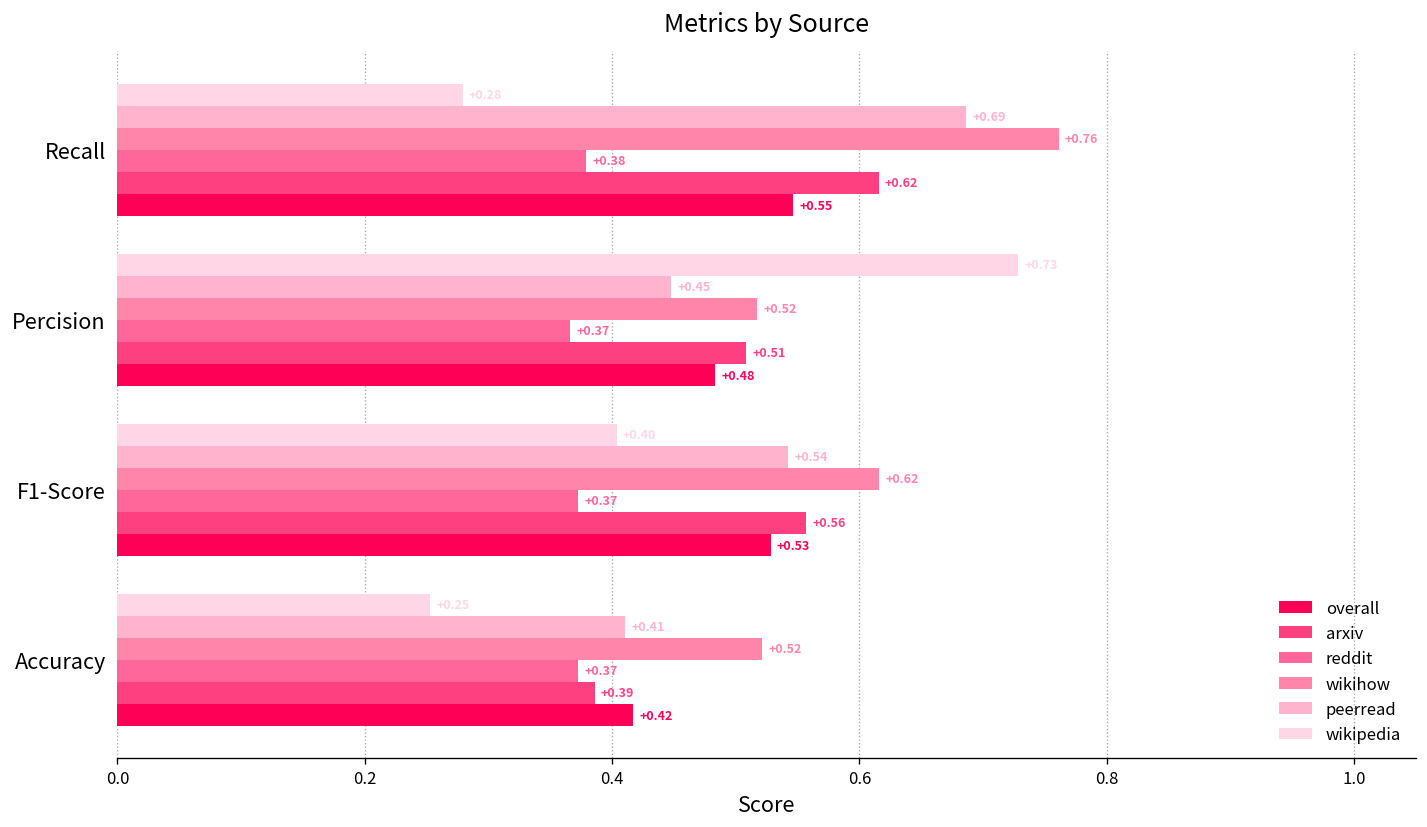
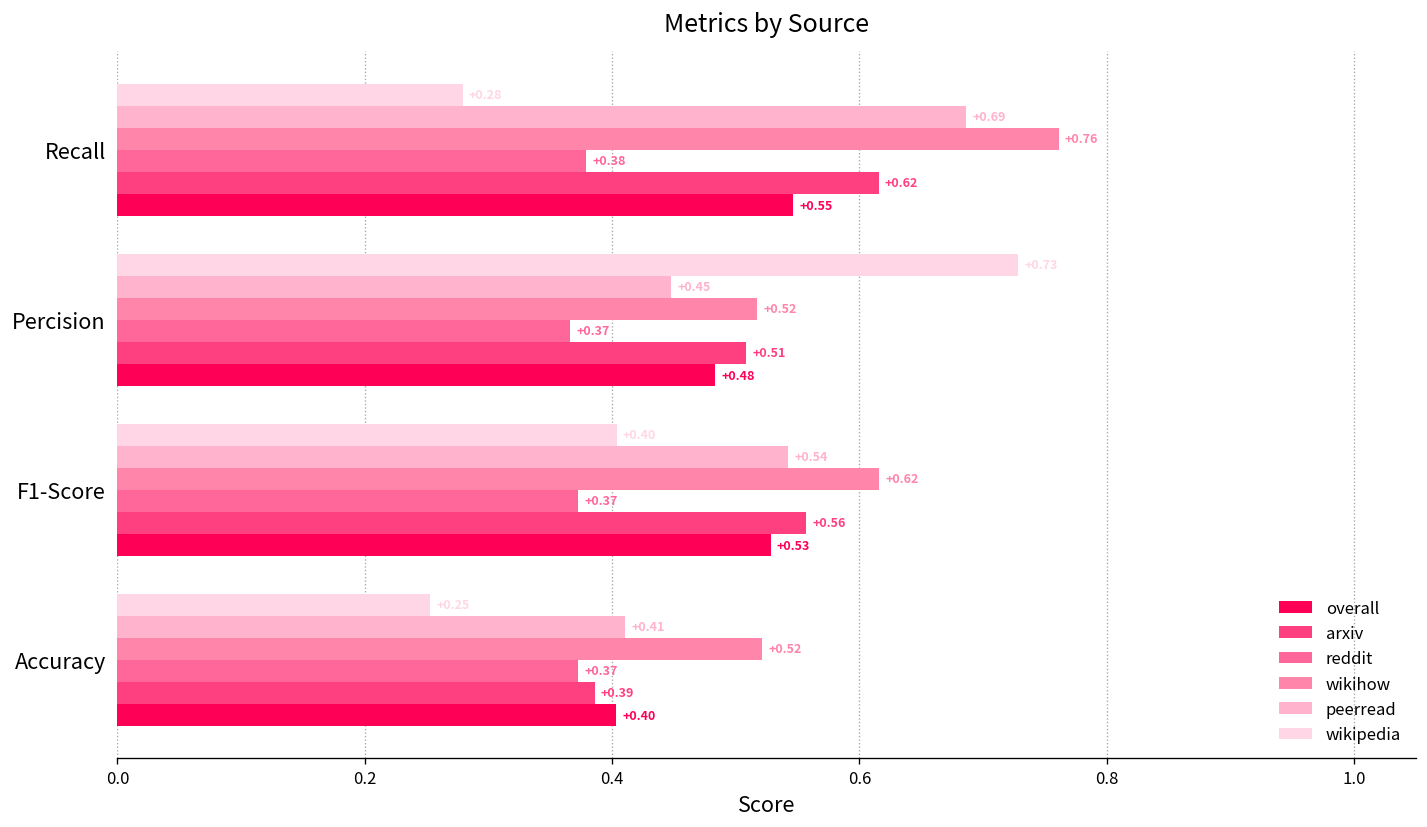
overall, Accuracy: +0.42 -> +0.40
